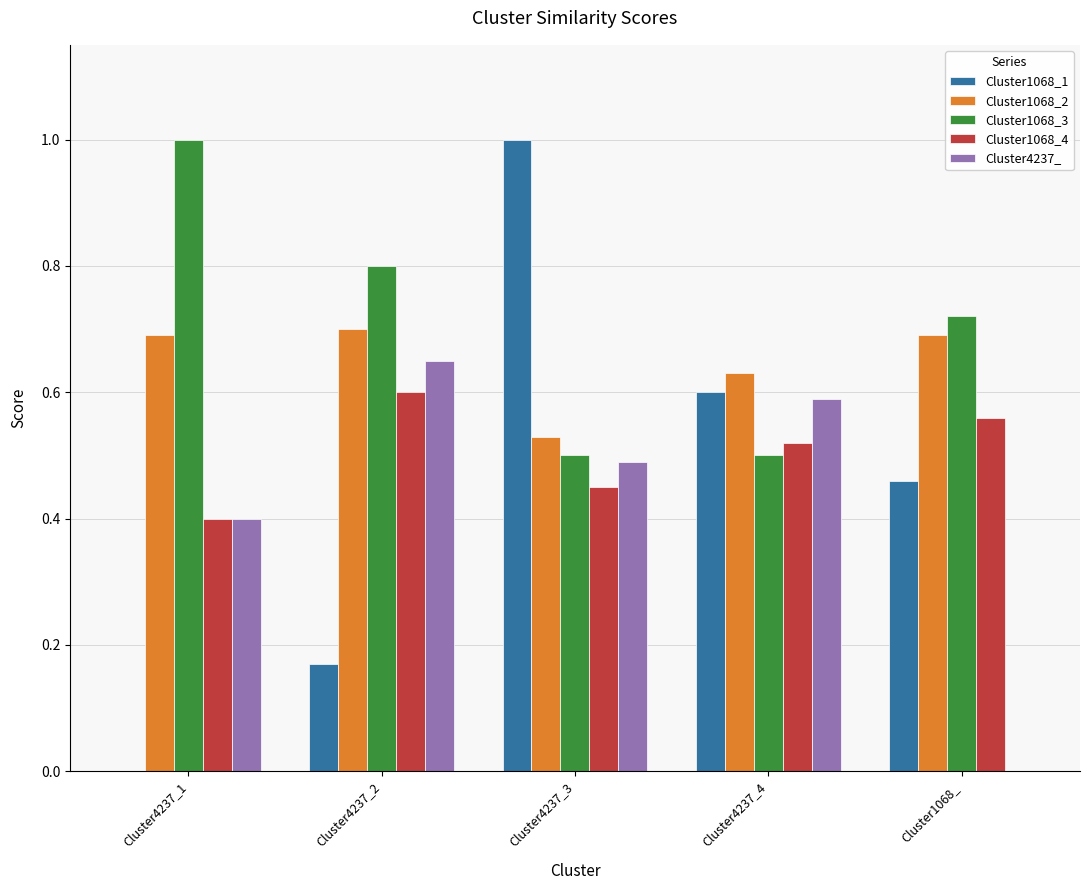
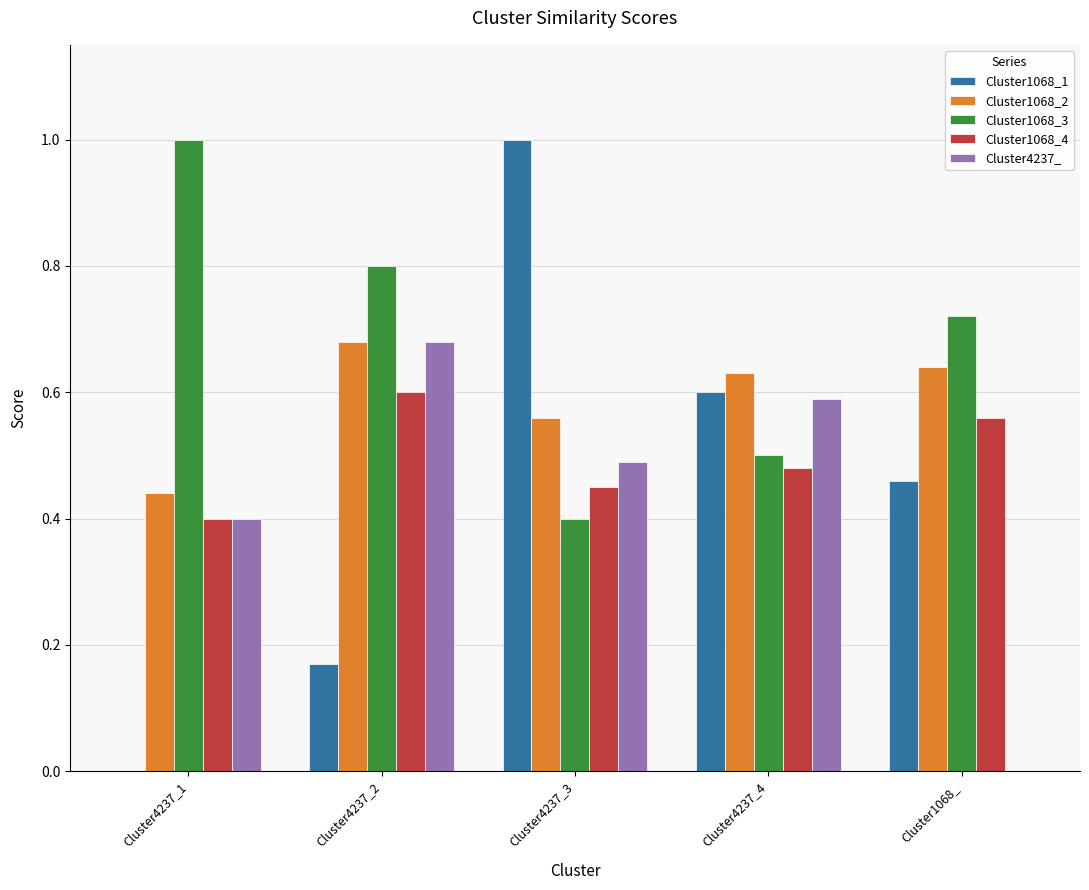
Cluster1068_2, Cluster4237_1: 0.69 -> 0.44
Cluster1068_2, Cluster4237_2: 0.70 -> 0.68
Cluster4237_, Cluster4237_2: 0.65 -> 0.68
Cluster1068_2, Cluster4237_3: 0.53 -> 0.56
Cluster1068_3, Cluster4237_3: 0.5 -> 0.4
Cluster1068_4, Cluster4237_4: 0.52 -> 0.48
Cluster1068_2, Cluster1068_: 0.69 -> 0.64
